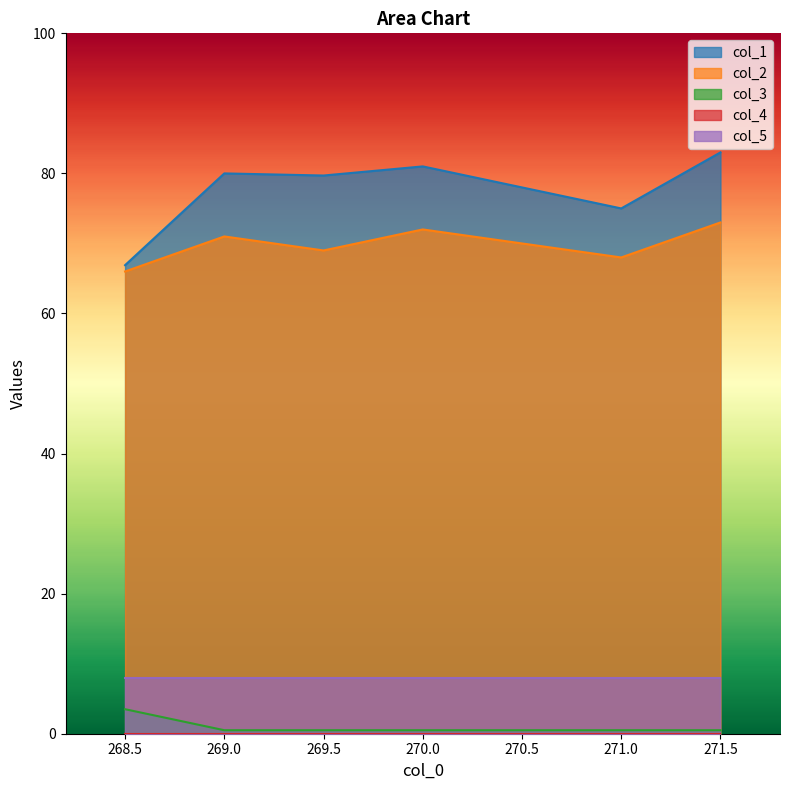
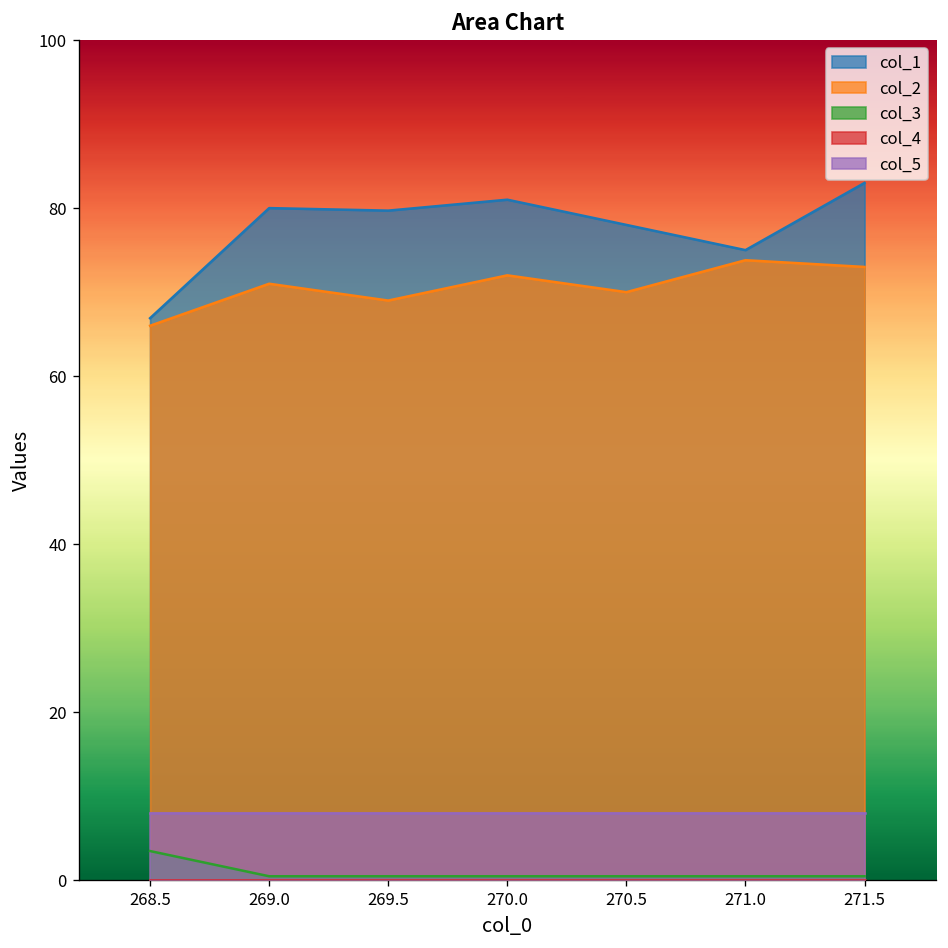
col_2, 271.0: 68 -> 74
